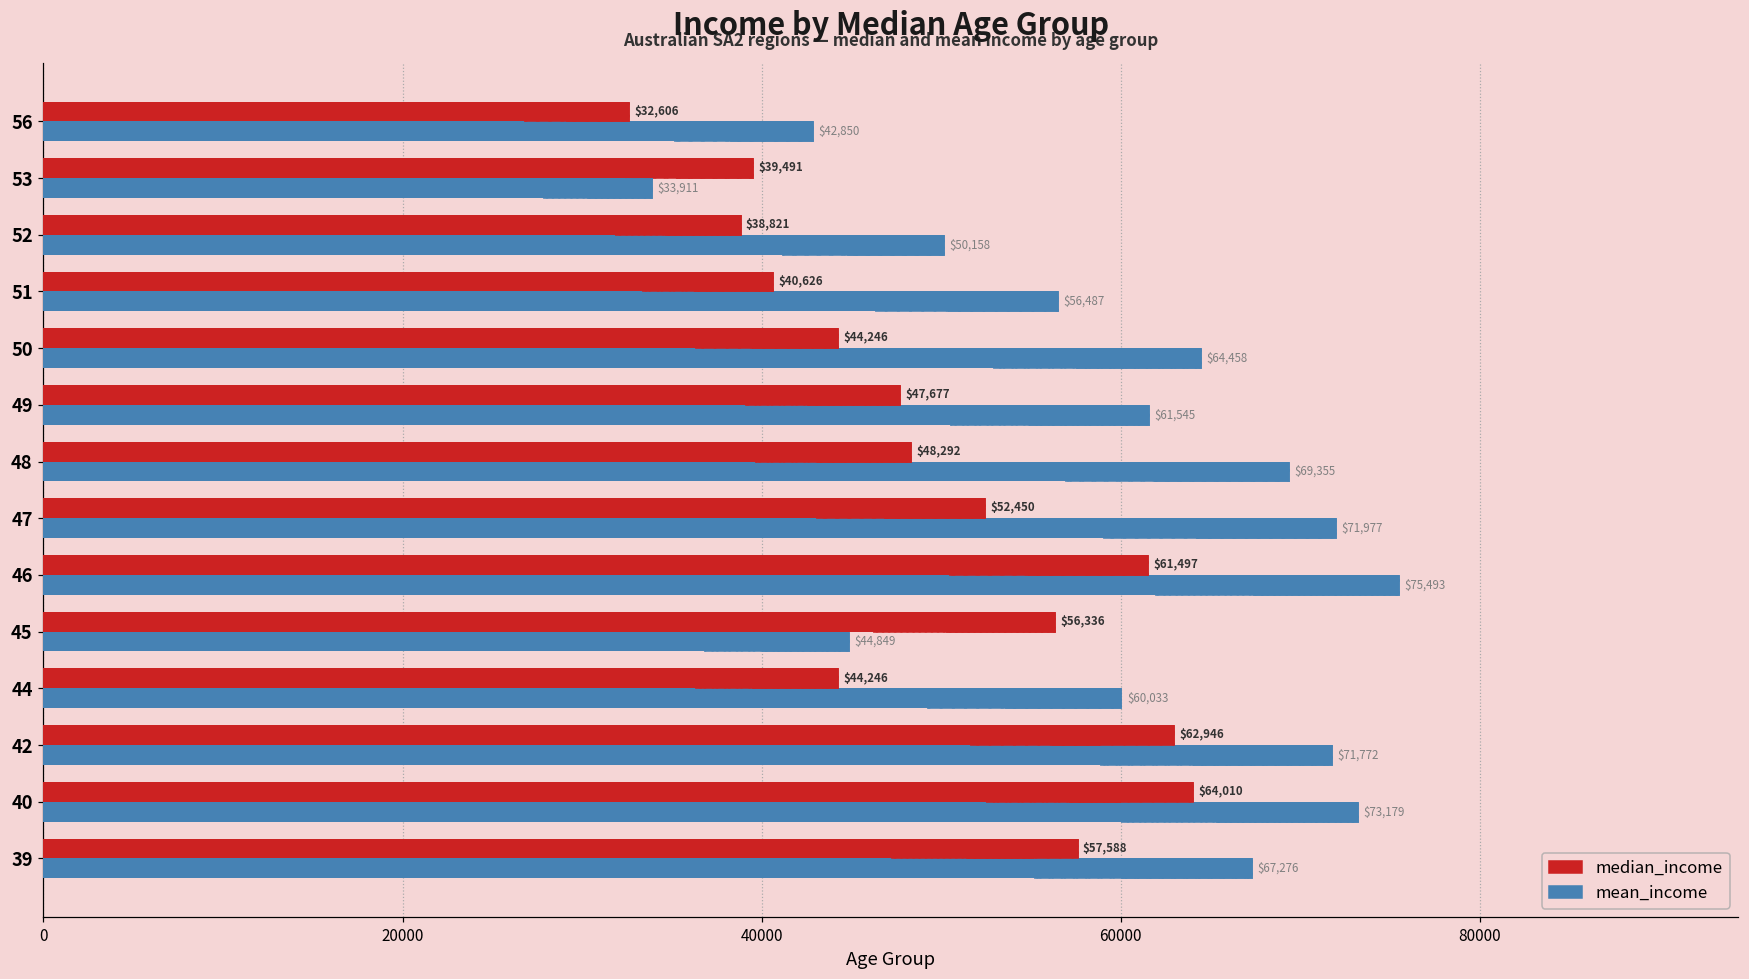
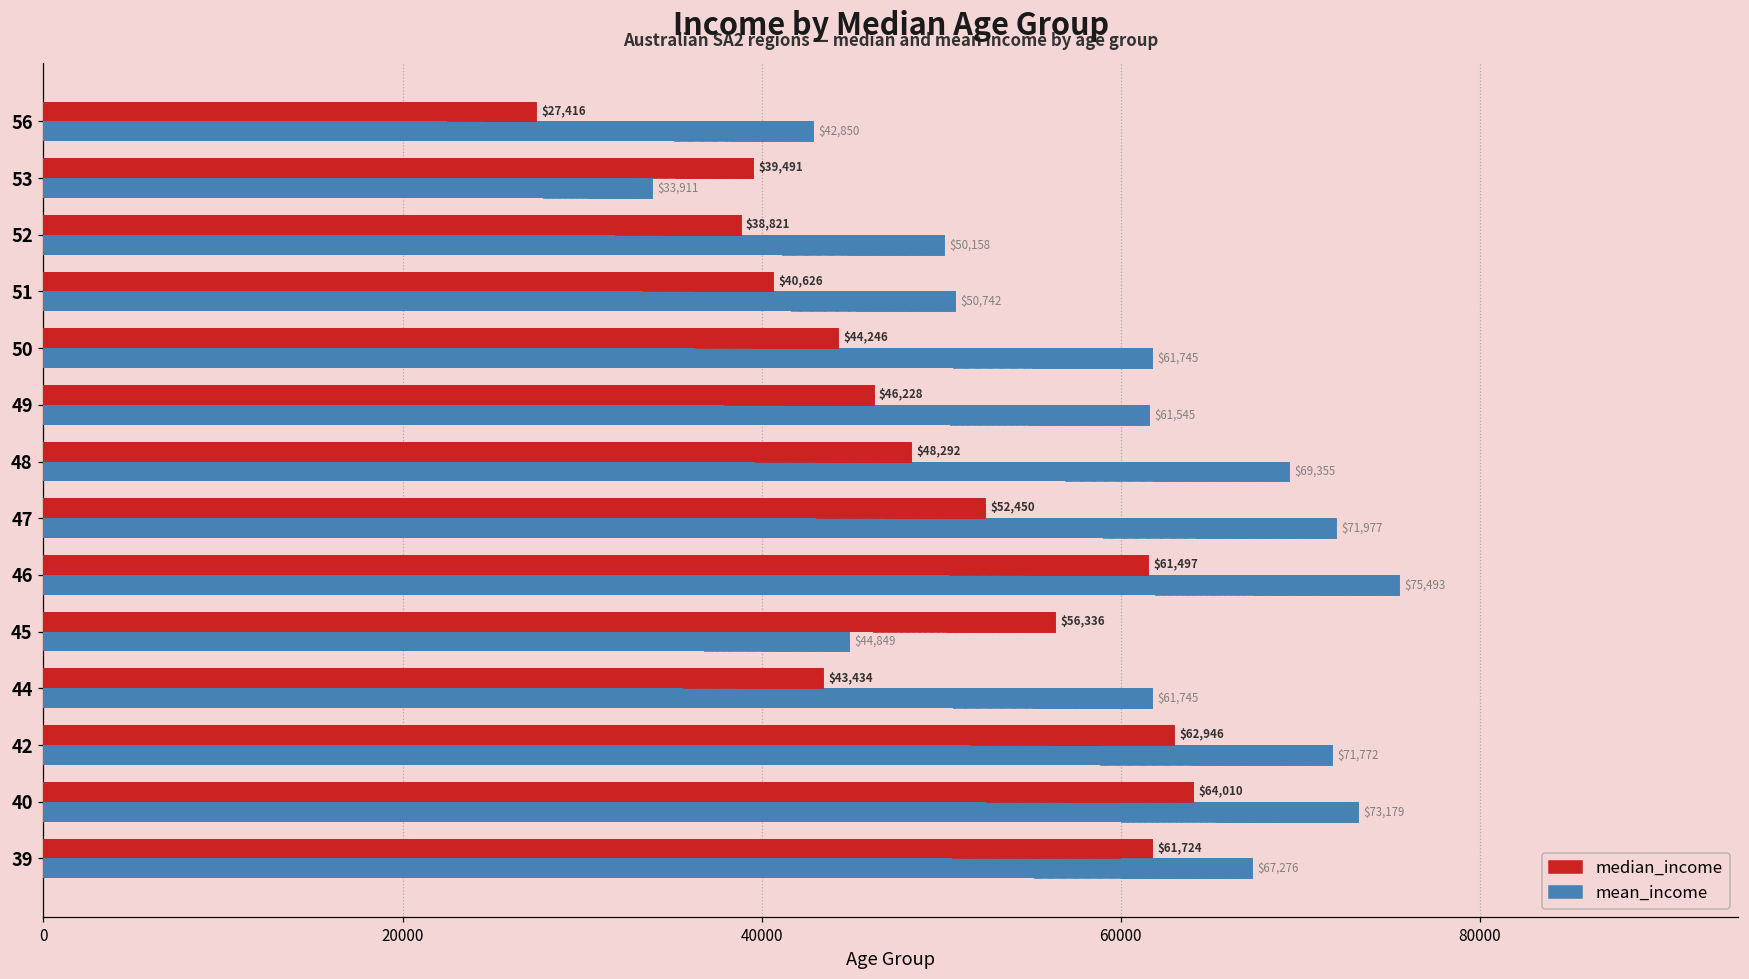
median_income, 56: $32,606 -> $27,416
mean_income, 51: $56,487 -> $50,742
mean_income, 50: $64,458 -> $61,745
median_income, 49: $47,677 -> $46,228
median_income, 44: $44,246 -> $43,434
mean_income, 44: $60,033 -> $61,745
median_income, 39: $57,588 -> $61,724
